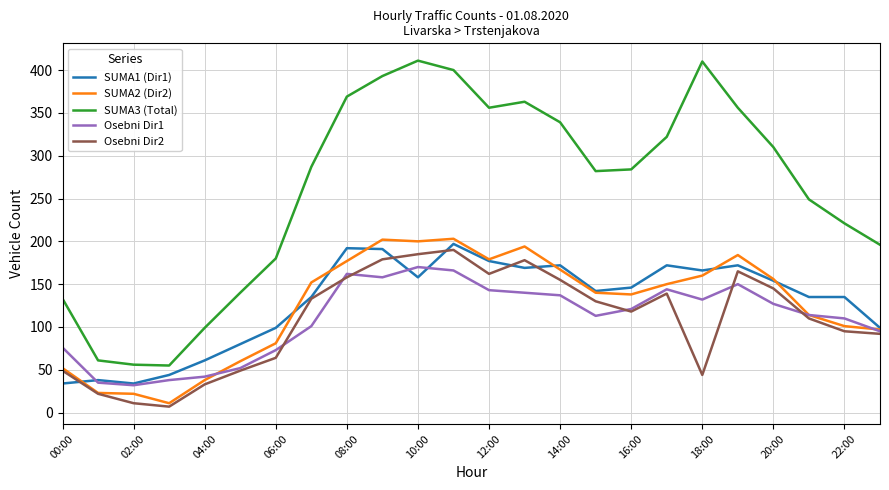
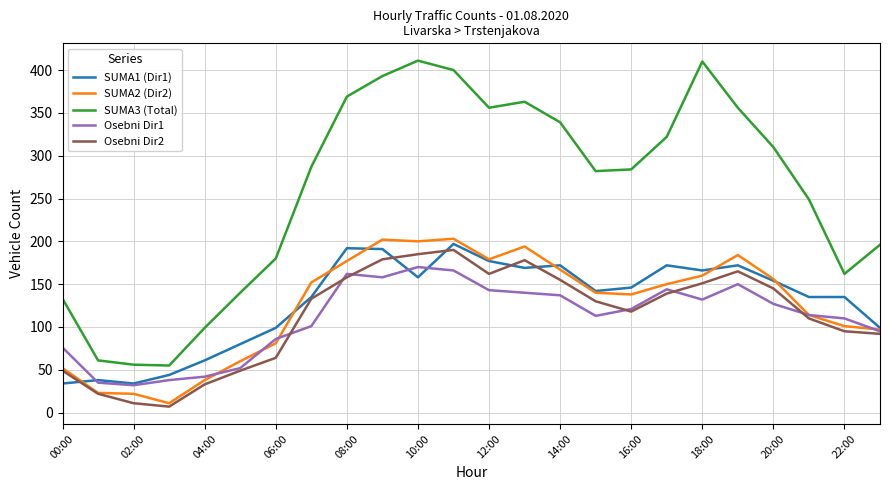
Osebni Dir1, 06:00: 70 -> 90
Osebni Dir2, 18:00: 40 -> 150
SUMA3 (Total), 22:00: 220 -> 160
